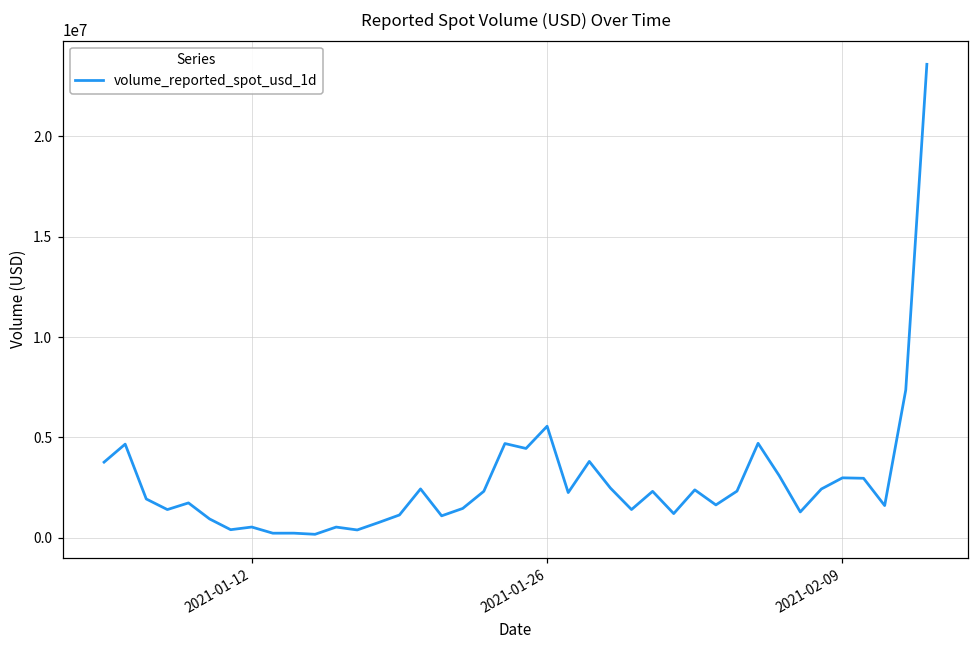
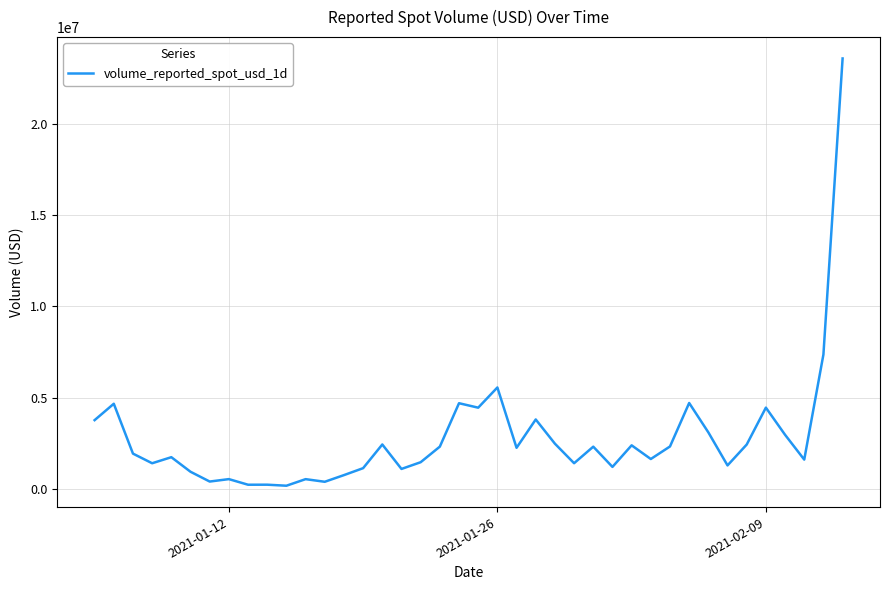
2021-02-09: 3000000 -> 4400000
